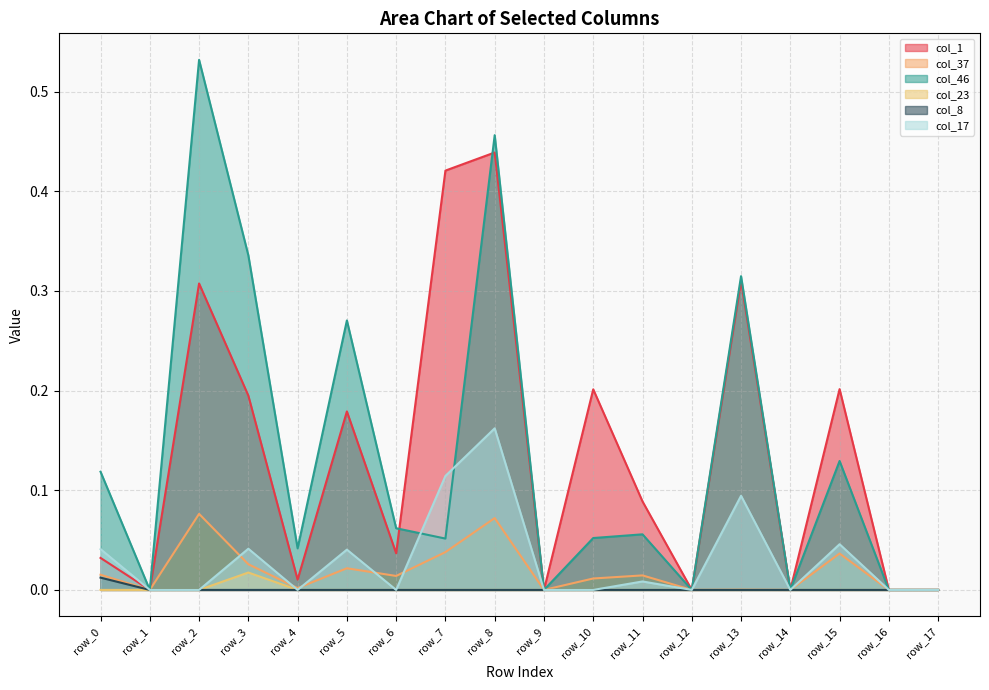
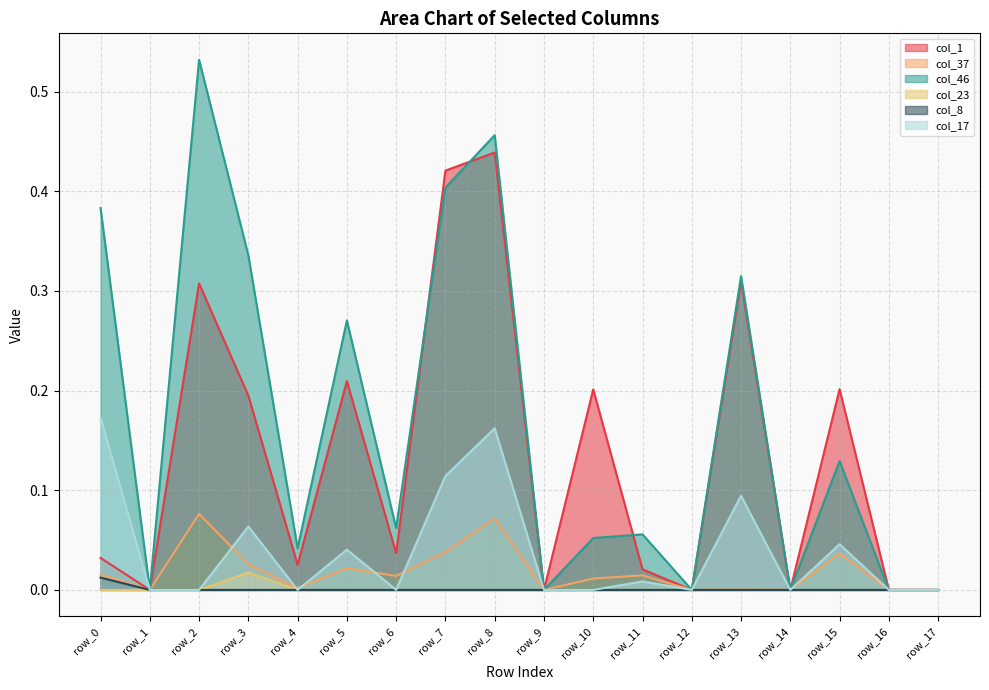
col_46, row_0: 0.12 -> 0.38
col_17, row_0: 0.04 -> 0.17
col_17, row_3: 0.04 -> 0.06
col_1, row_4: 0.01 -> 0.03
col_1, row_5: 0.18 -> 0.21
col_46, row_7: 0.05 -> 0.40
col_1, row_11: 0.09 -> 0.02
